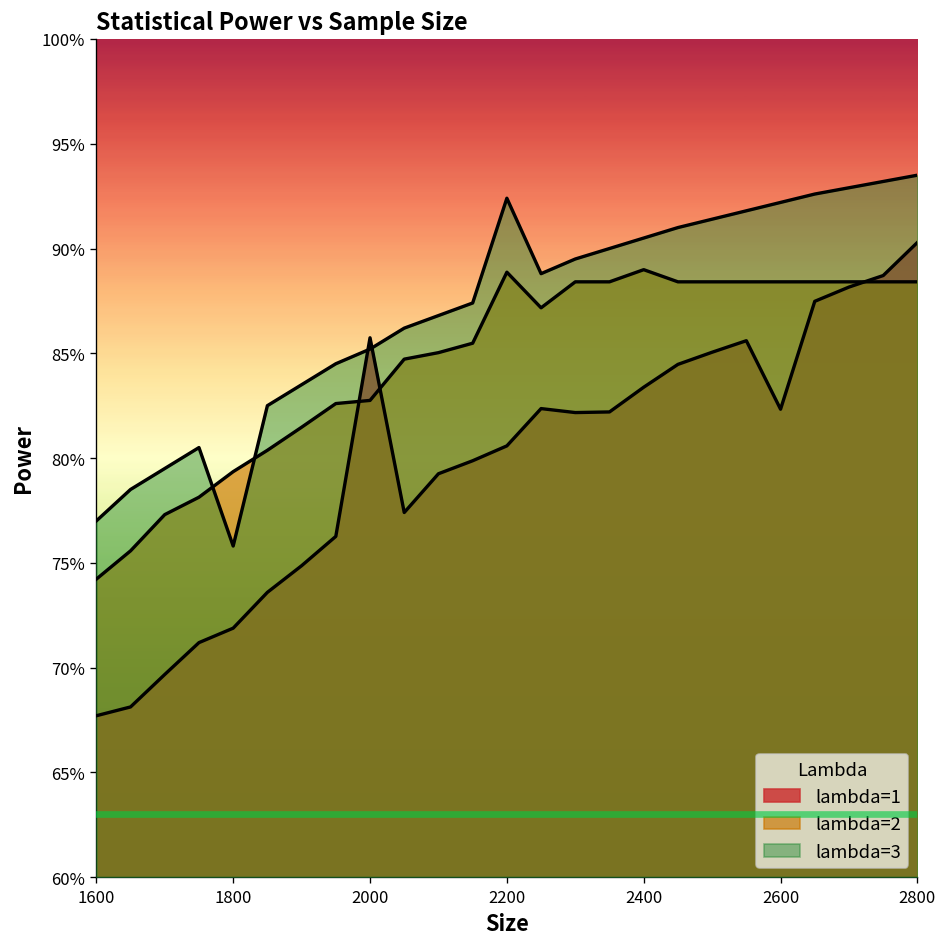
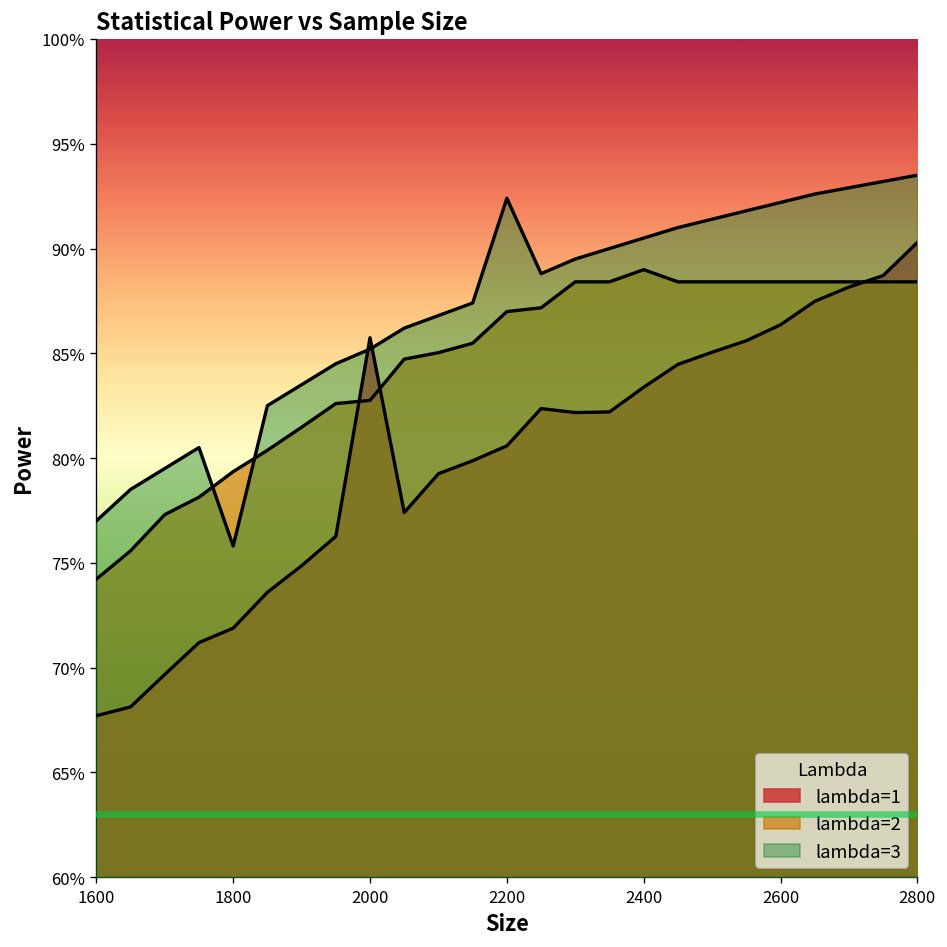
lambda=2, 2200: 88.9% -> 87.0%
lambda=1, 2600: 82.3% -> 86.4%
